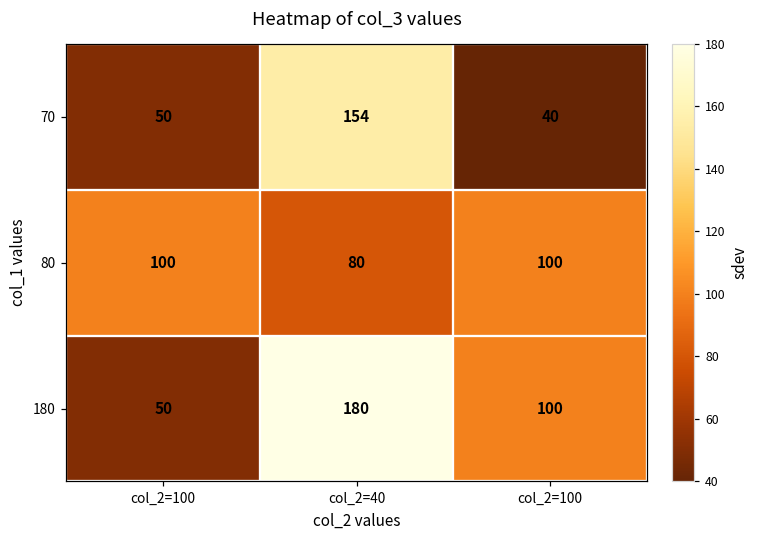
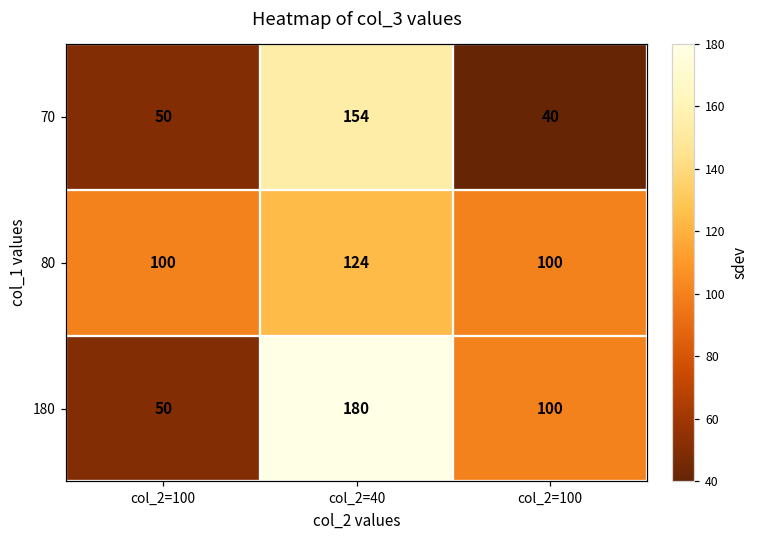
80, col_2=40: 80 -> 124
